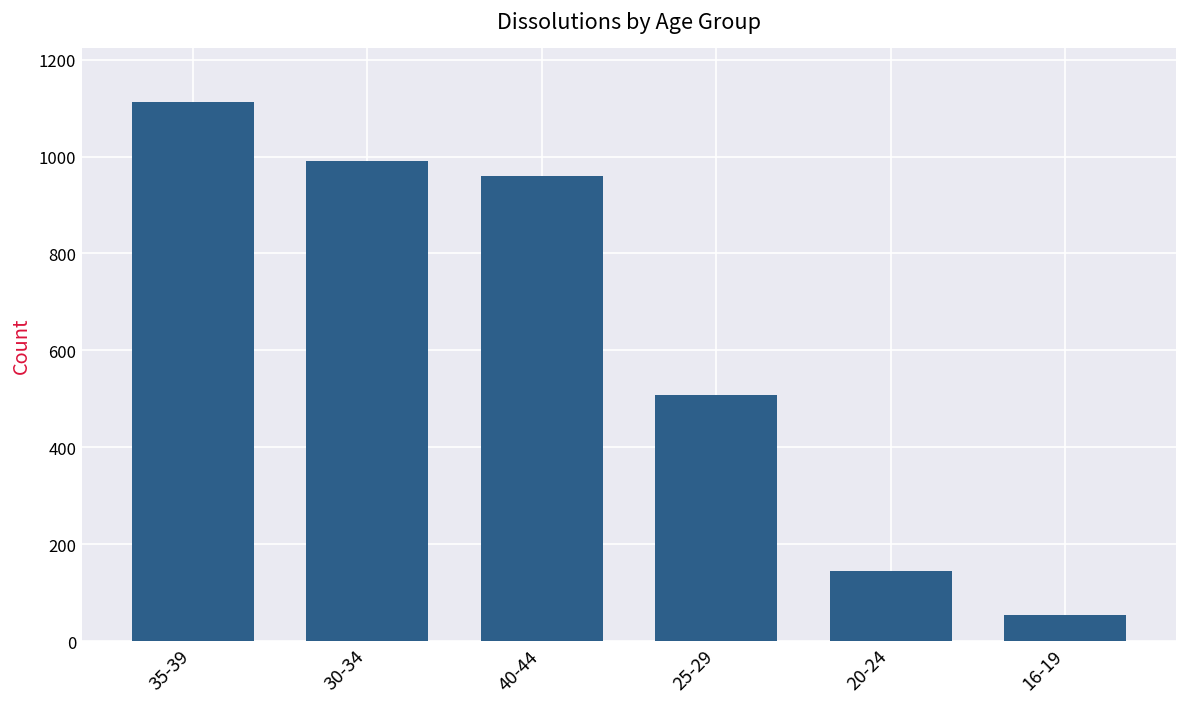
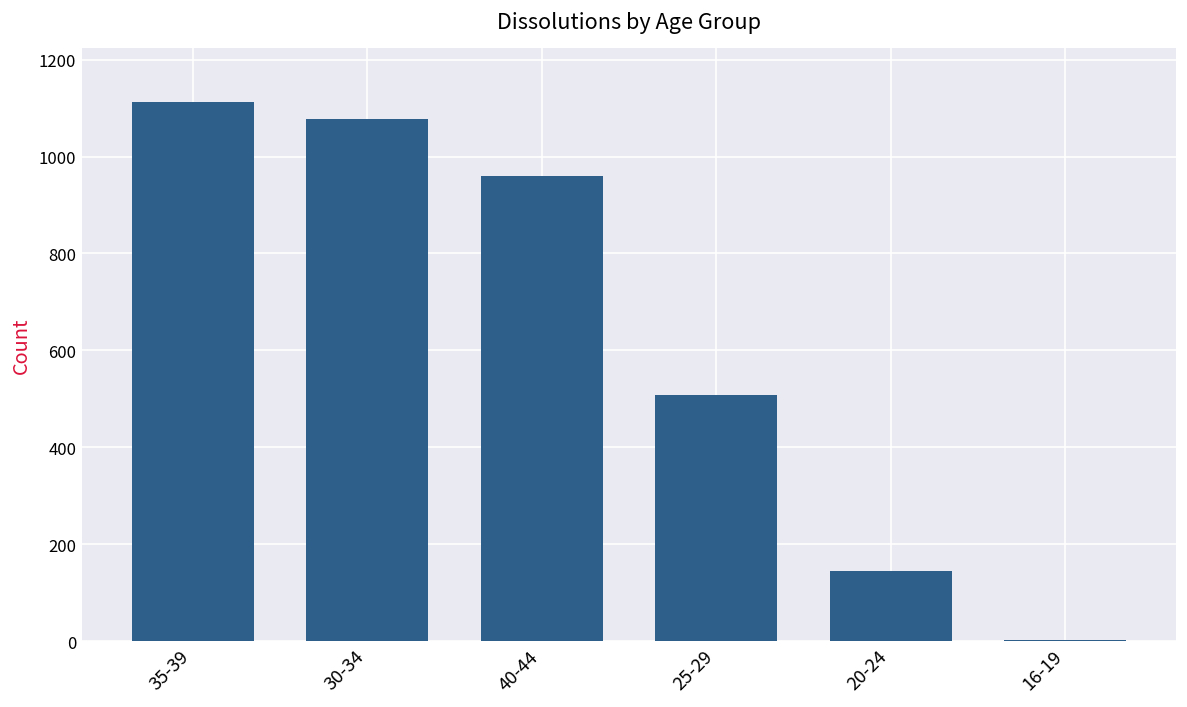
30-34: 990 -> 1080
16-19: 50 -> 0
